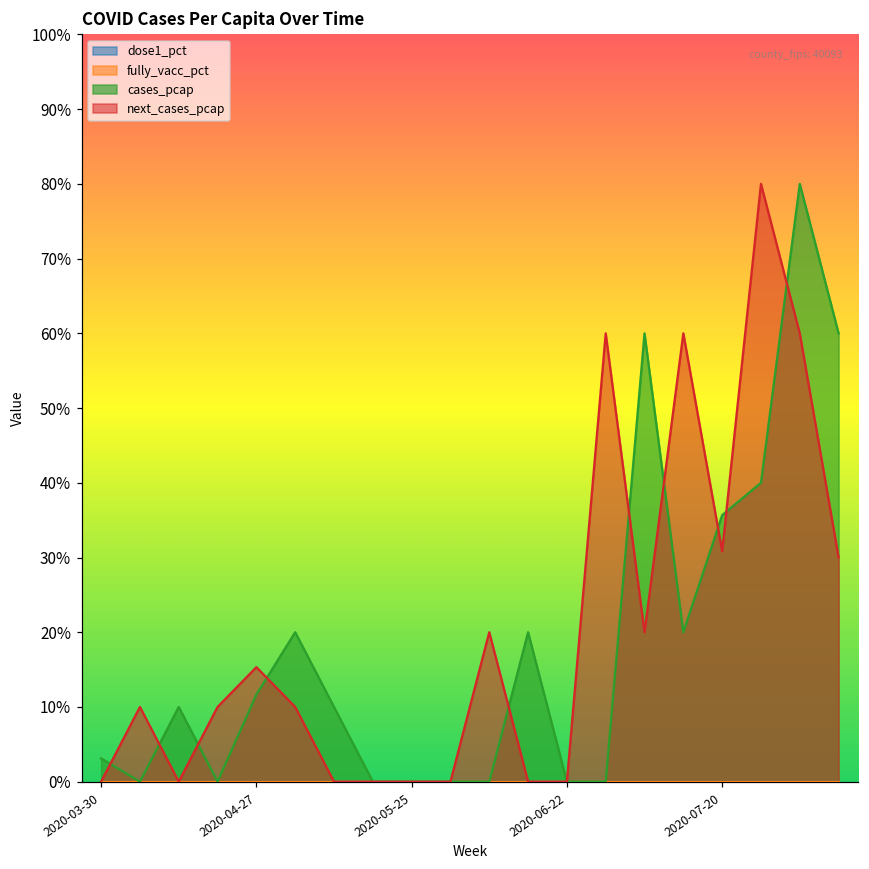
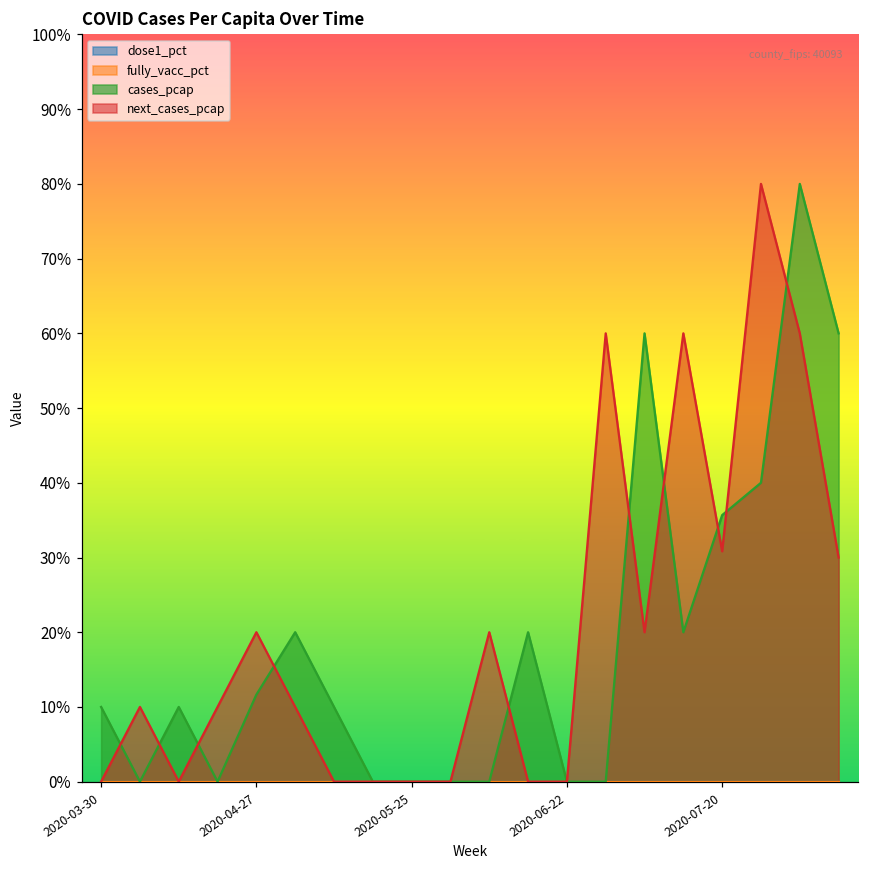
cases_pcap, 2020-03-30: 3% -> 10%
next_cases_pcap, 2020-04-27: 15% -> 20%
